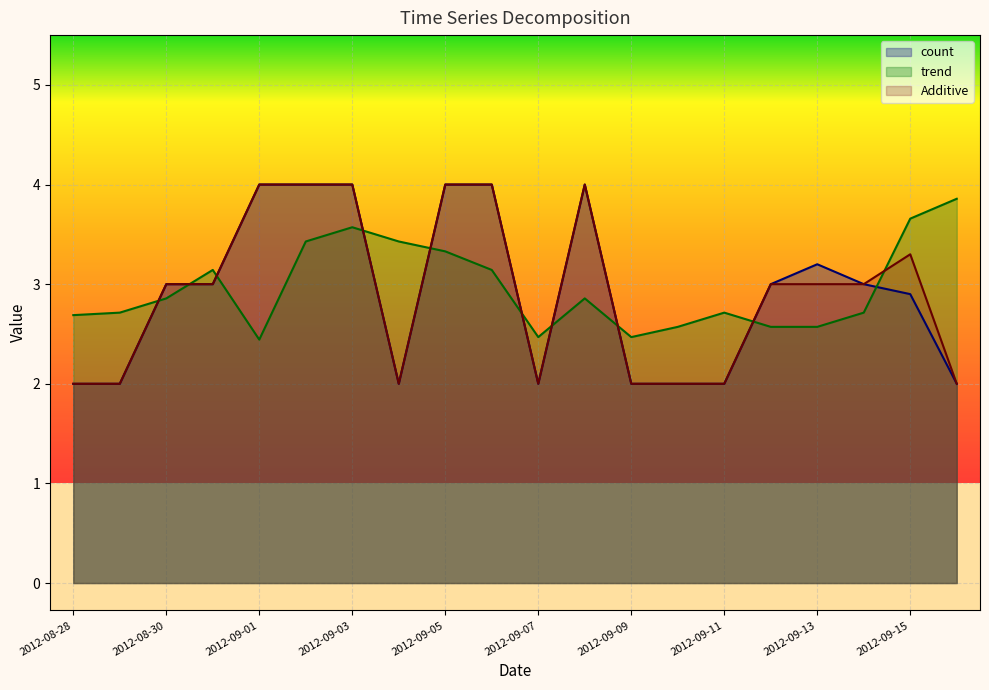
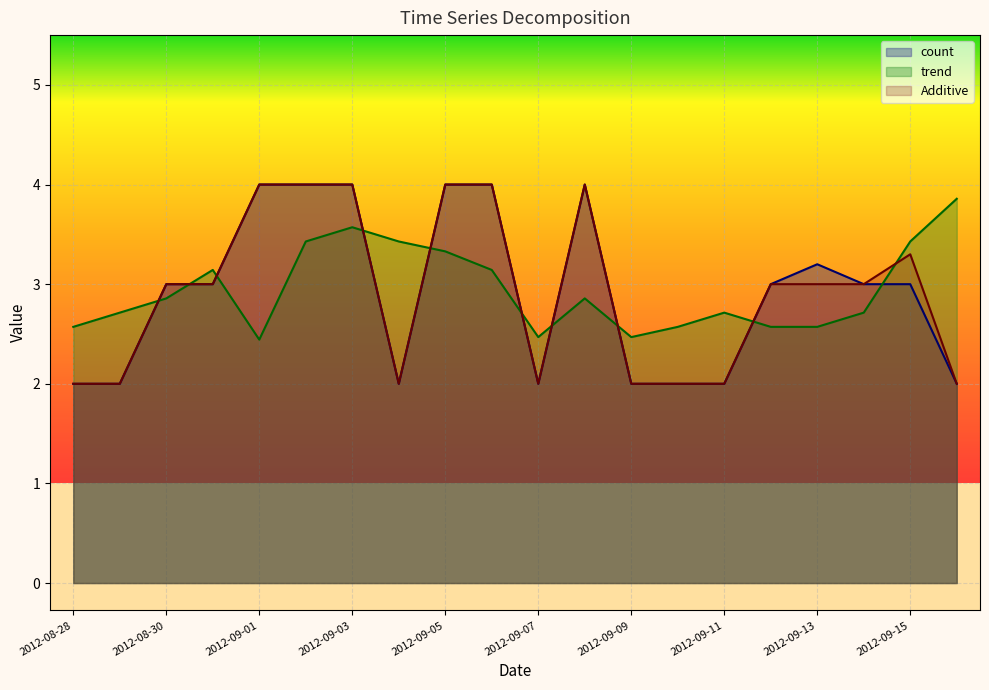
trend, 2012-08-28: 2.7 -> 2.6
count, 2012-09-15: 2.9 -> 3.0
trend, 2012-09-15: 3.7 -> 3.4
